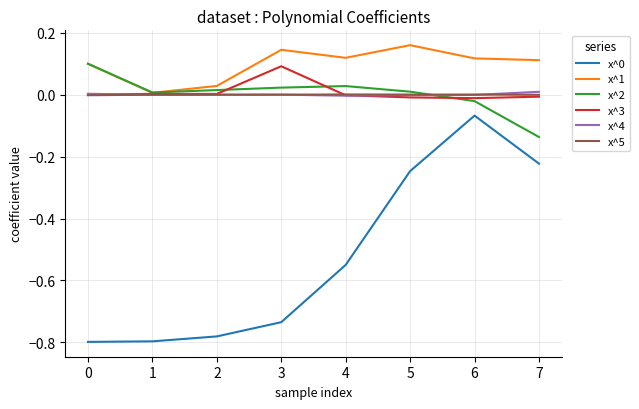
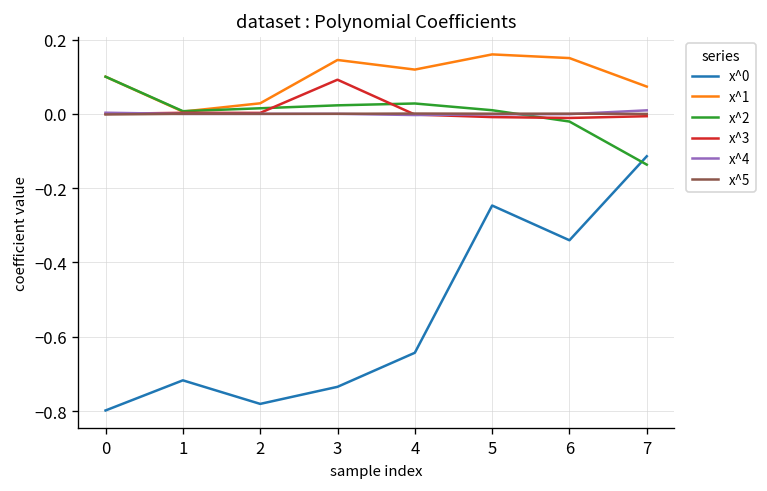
x^0, 1: -0.80 -> -0.72
x^0, 4: -0.55 -> -0.64
x^0, 6: -0.07 -> -0.34
x^1, 6: 0.12 -> 0.15
x^0, 7: -0.22 -> -0.11
x^1, 7: 0.11 -> 0.07
